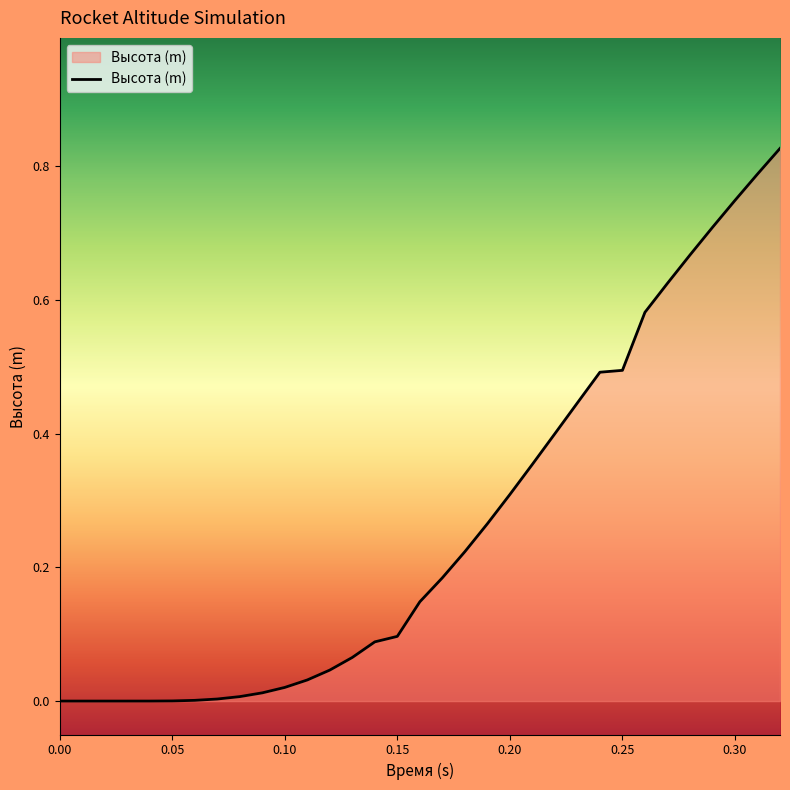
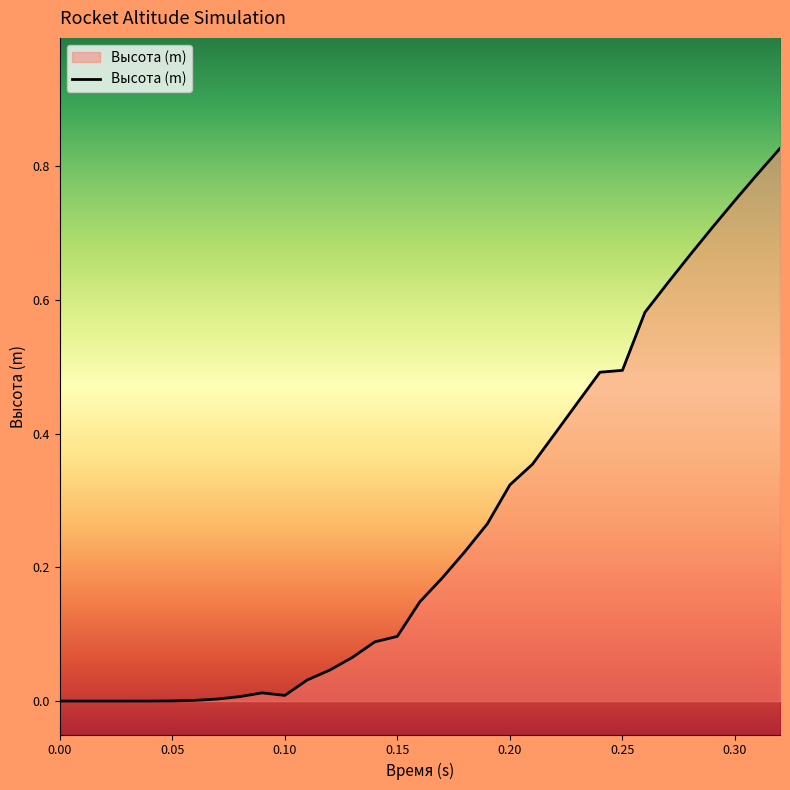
0.10: 0.02 -> 0.01
0.20: 0.31 -> 0.32
